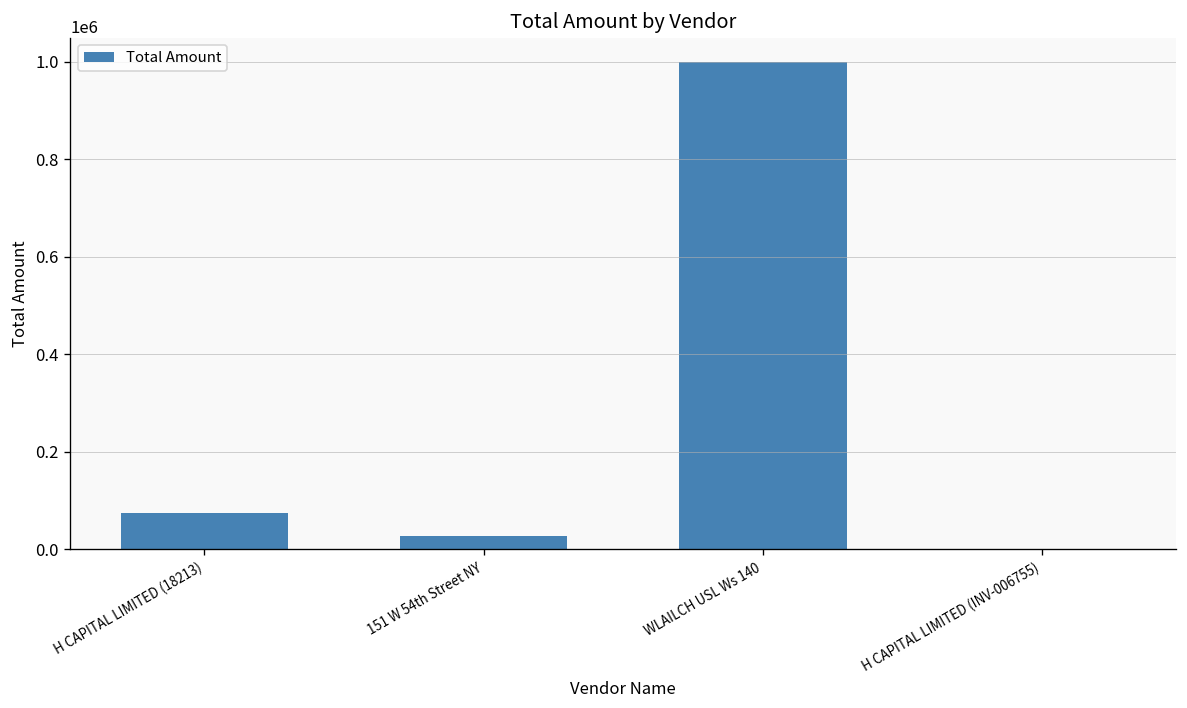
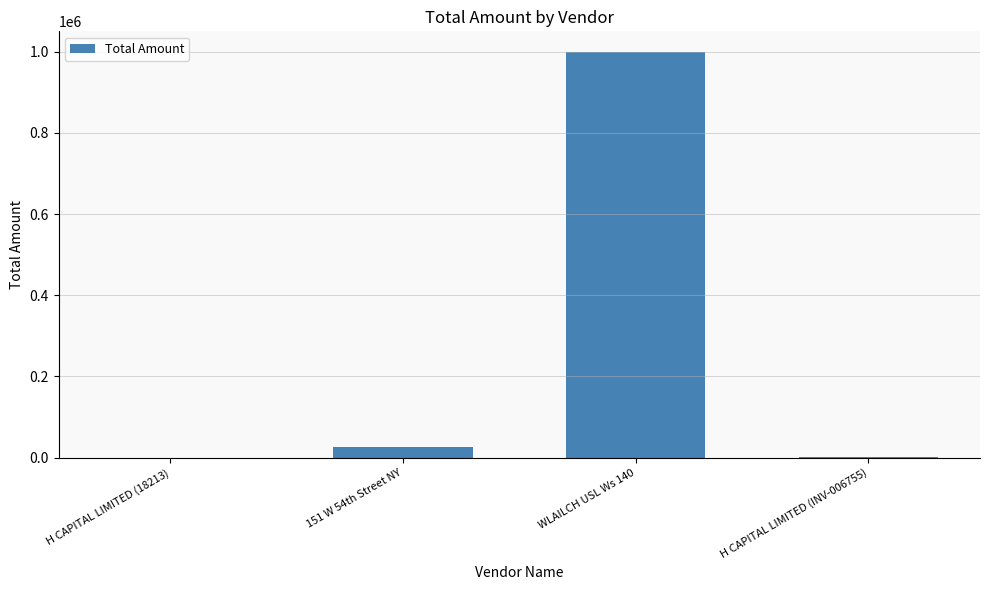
H CAPITAL LIMITED (18213): 70000 -> 0
